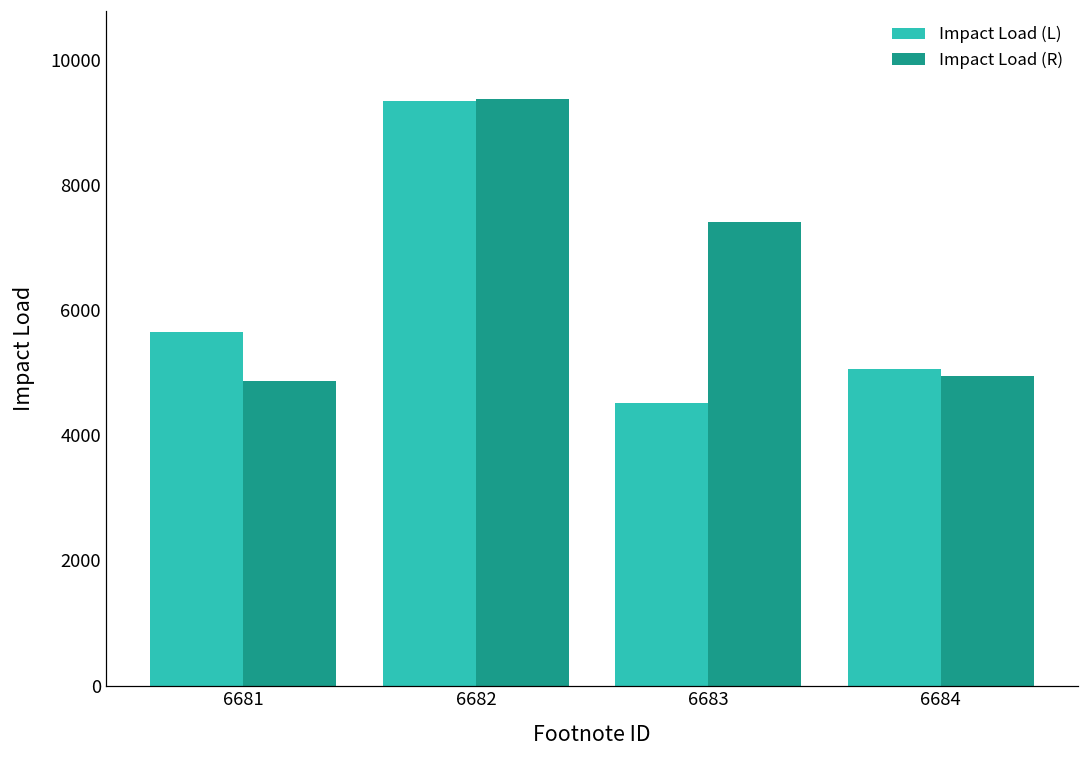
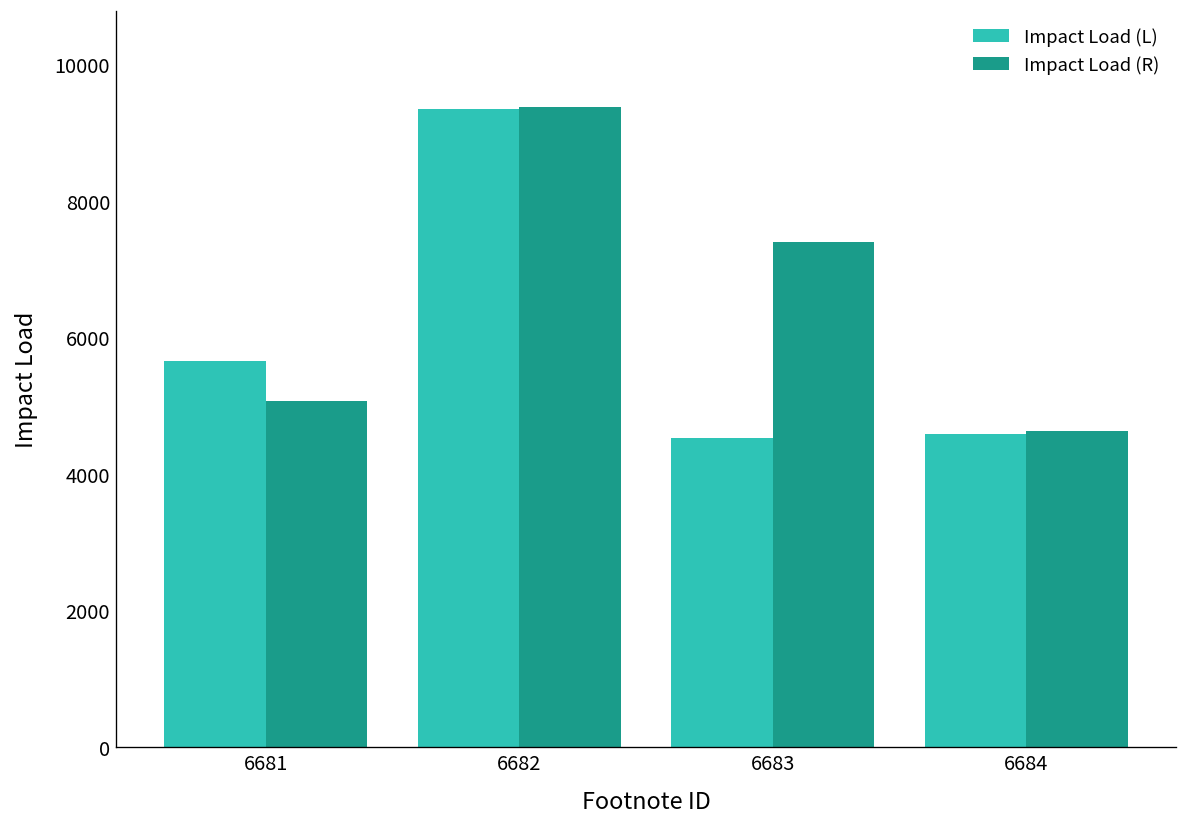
Impact Load (R), 6681: 4900 -> 5100
Impact Load (L), 6684: 5100 -> 4600
Impact Load (R), 6684: 4900 -> 4600
